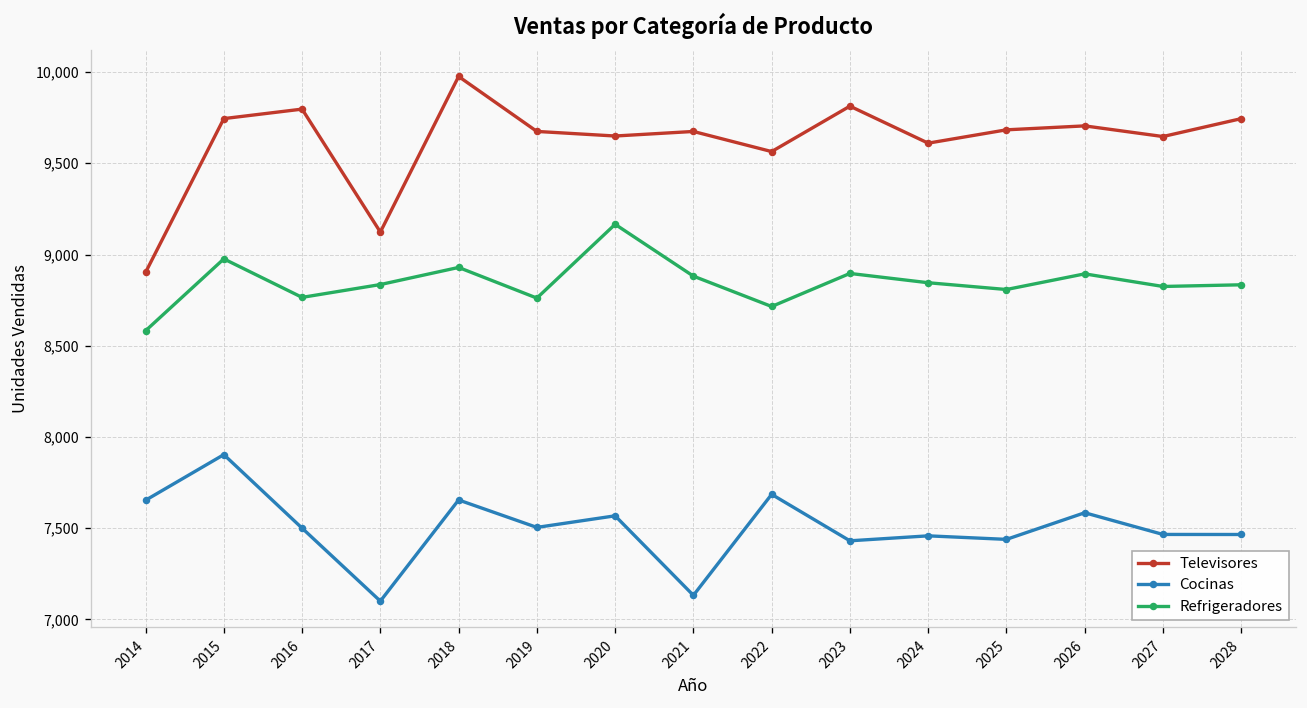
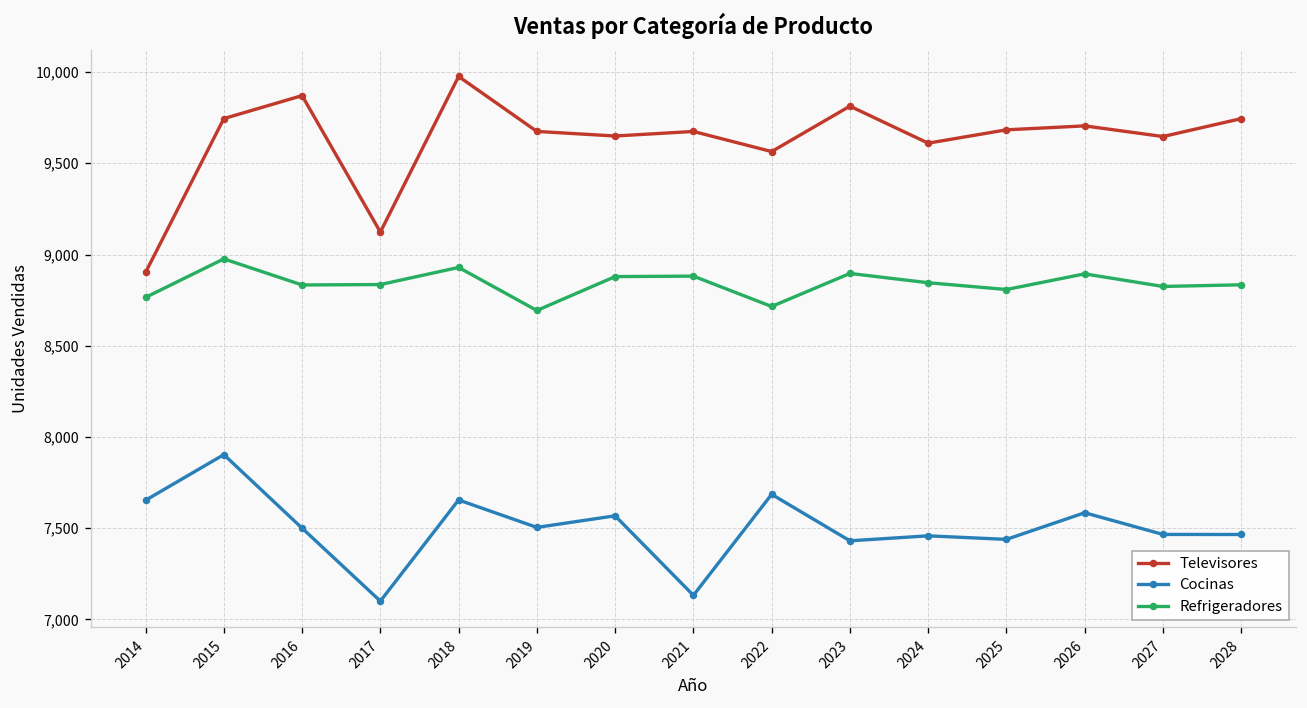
Refrigeradores, 2014: 8,580 -> 8,770
Televisores, 2016: 9,800 -> 9,870
Refrigeradores, 2016: 8,770 -> 8,830
Refrigeradores, 2019: 8,760 -> 8,690
Refrigeradores, 2020: 9,170 -> 8,880
